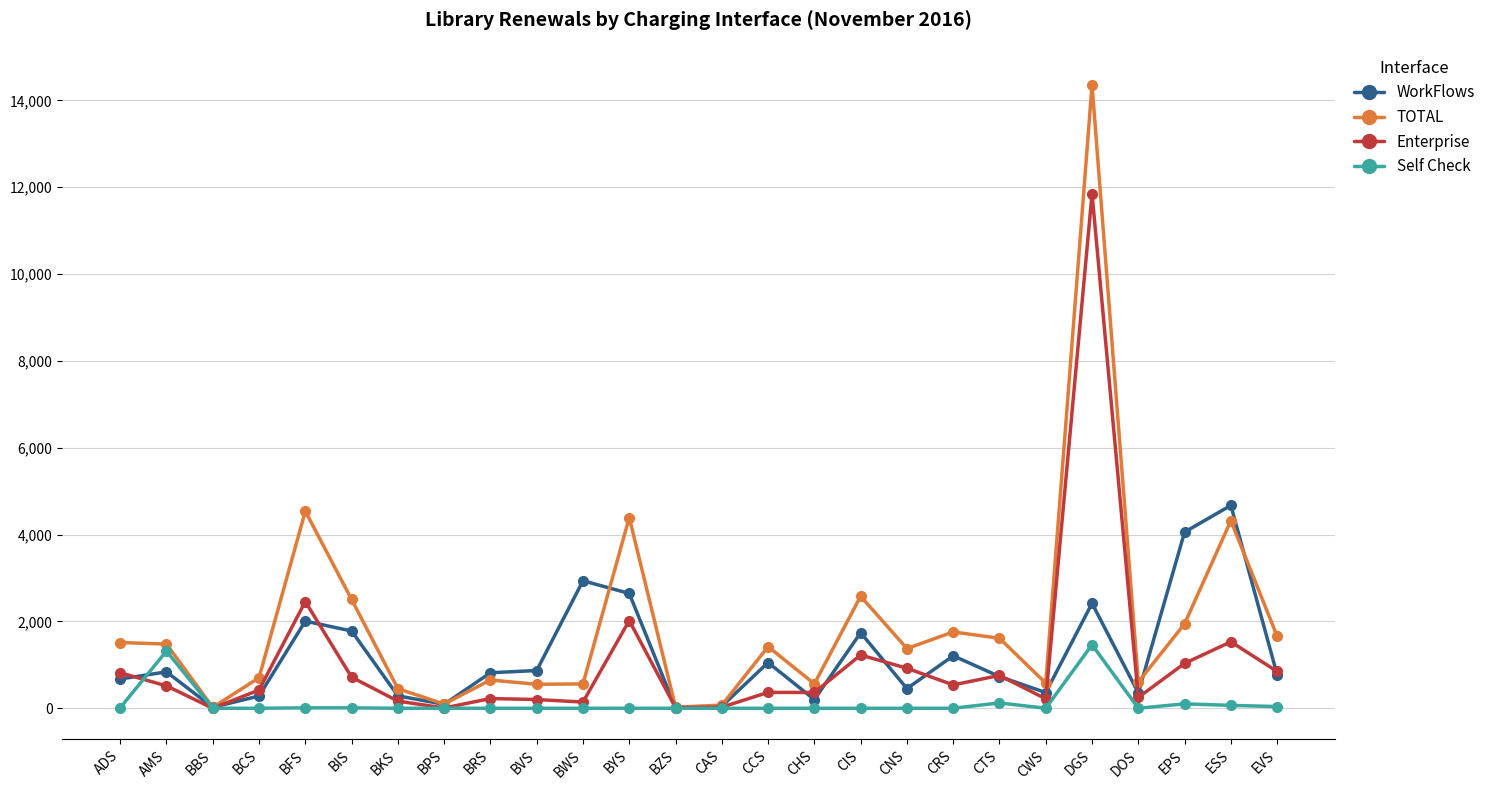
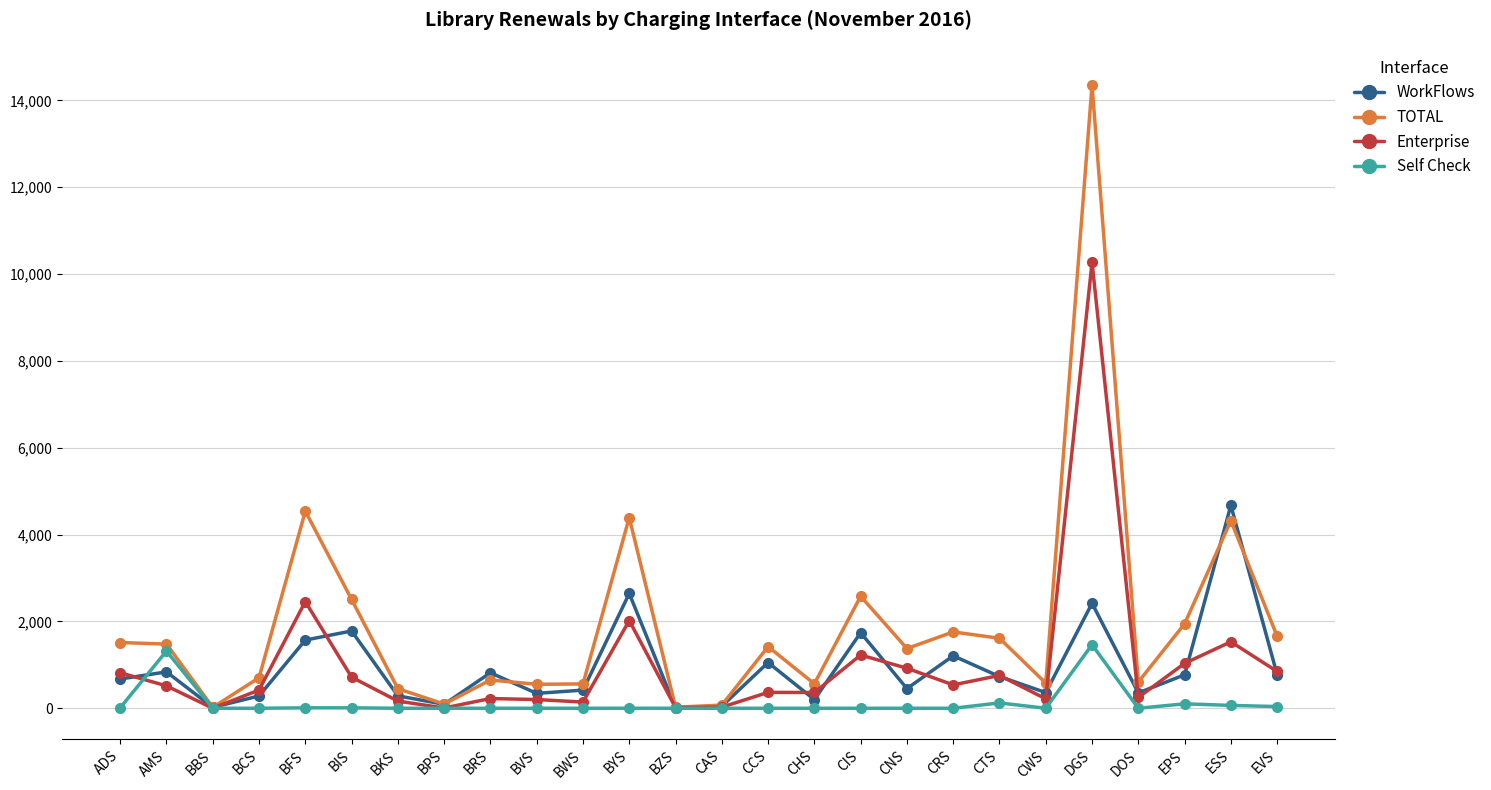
WorkFlows, BFS: 2,000 -> 1,600
WorkFlows, BVS: 900 -> 300
WorkFlows, BWS: 2,900 -> 400
Enterprise, DGS: 11,900 -> 10,300
WorkFlows, EPS: 4,100 -> 800
